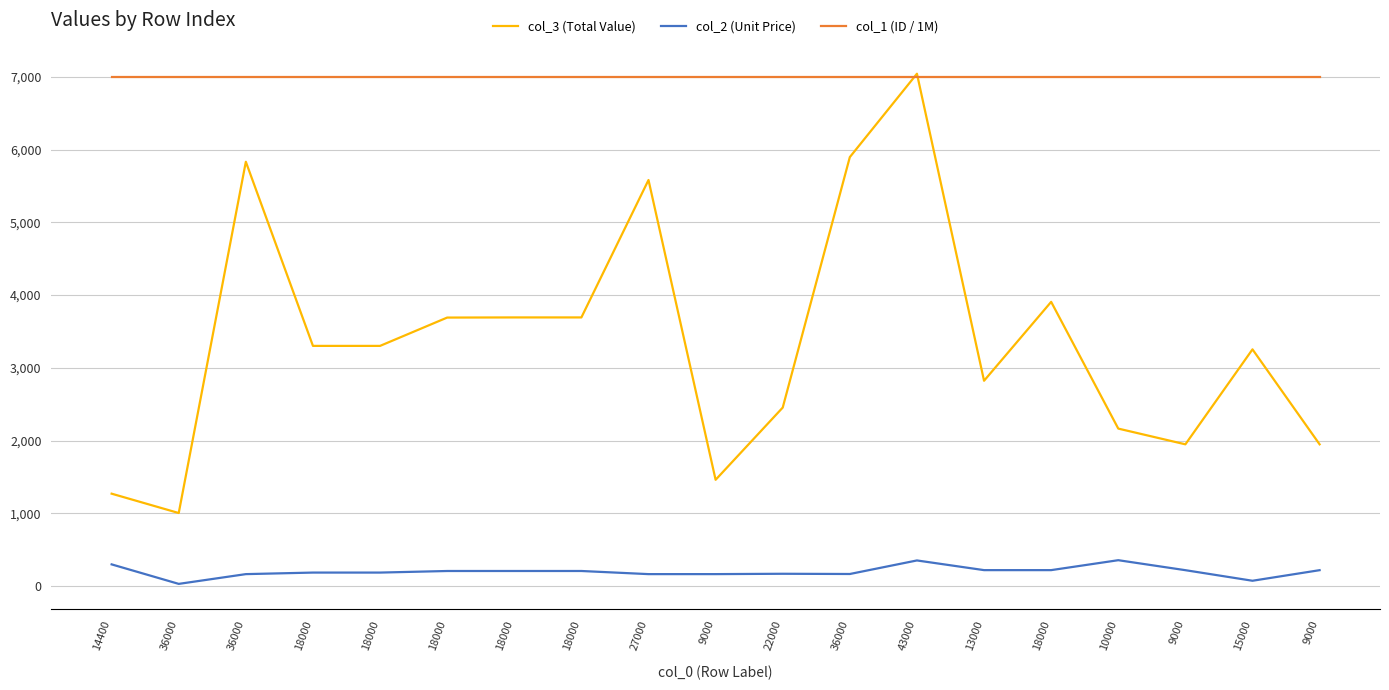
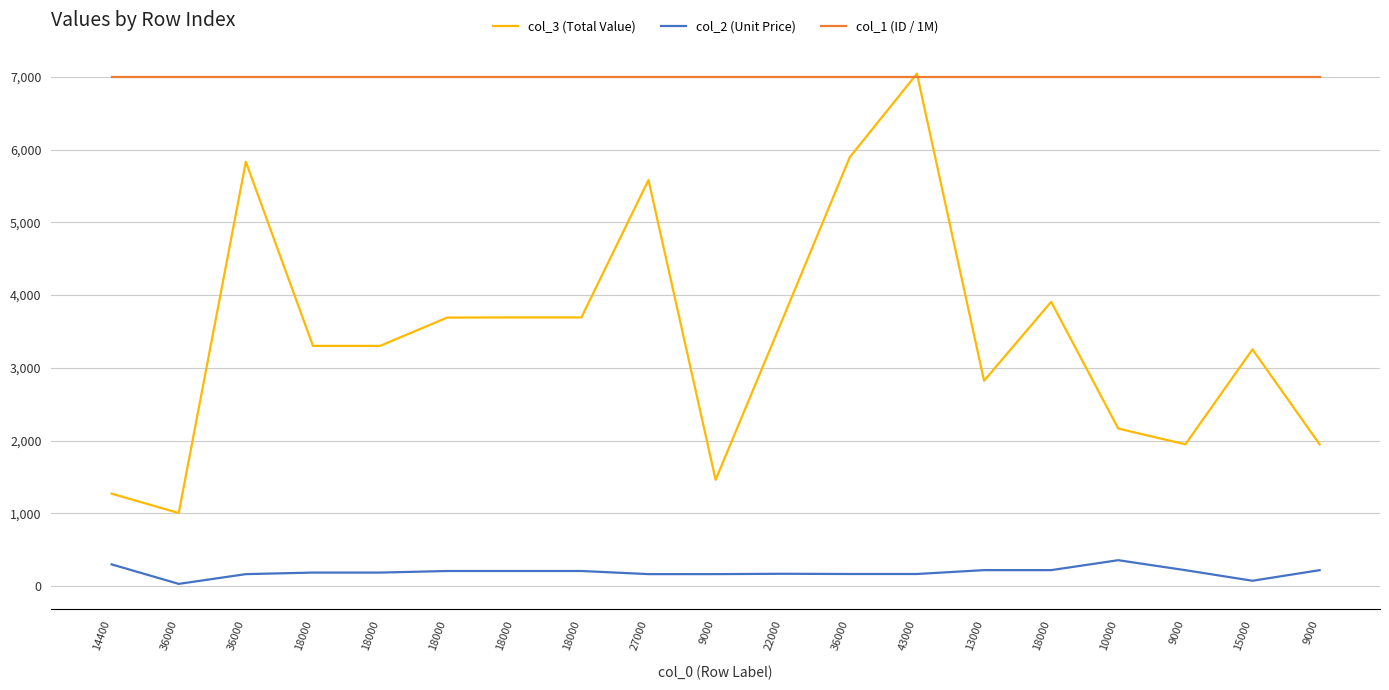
col_3 (Total Value), 22000: 2,500 -> 3,700
col_2 (Unit Price), 43000: 400 -> 200
